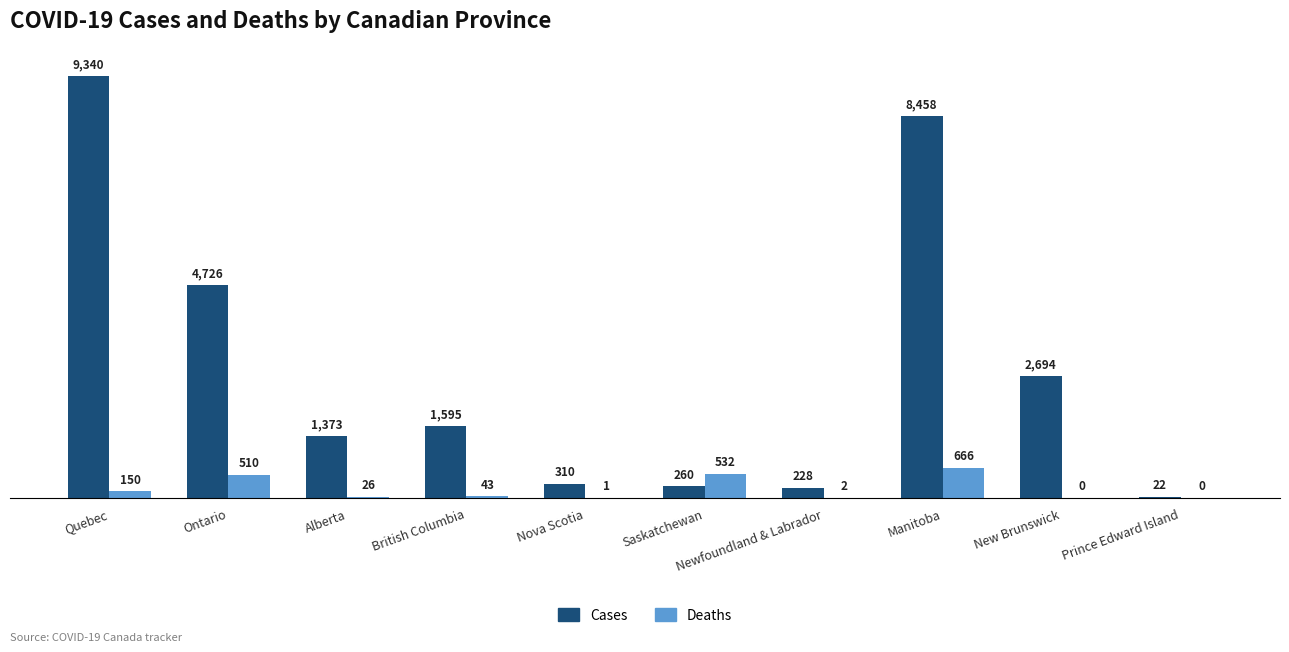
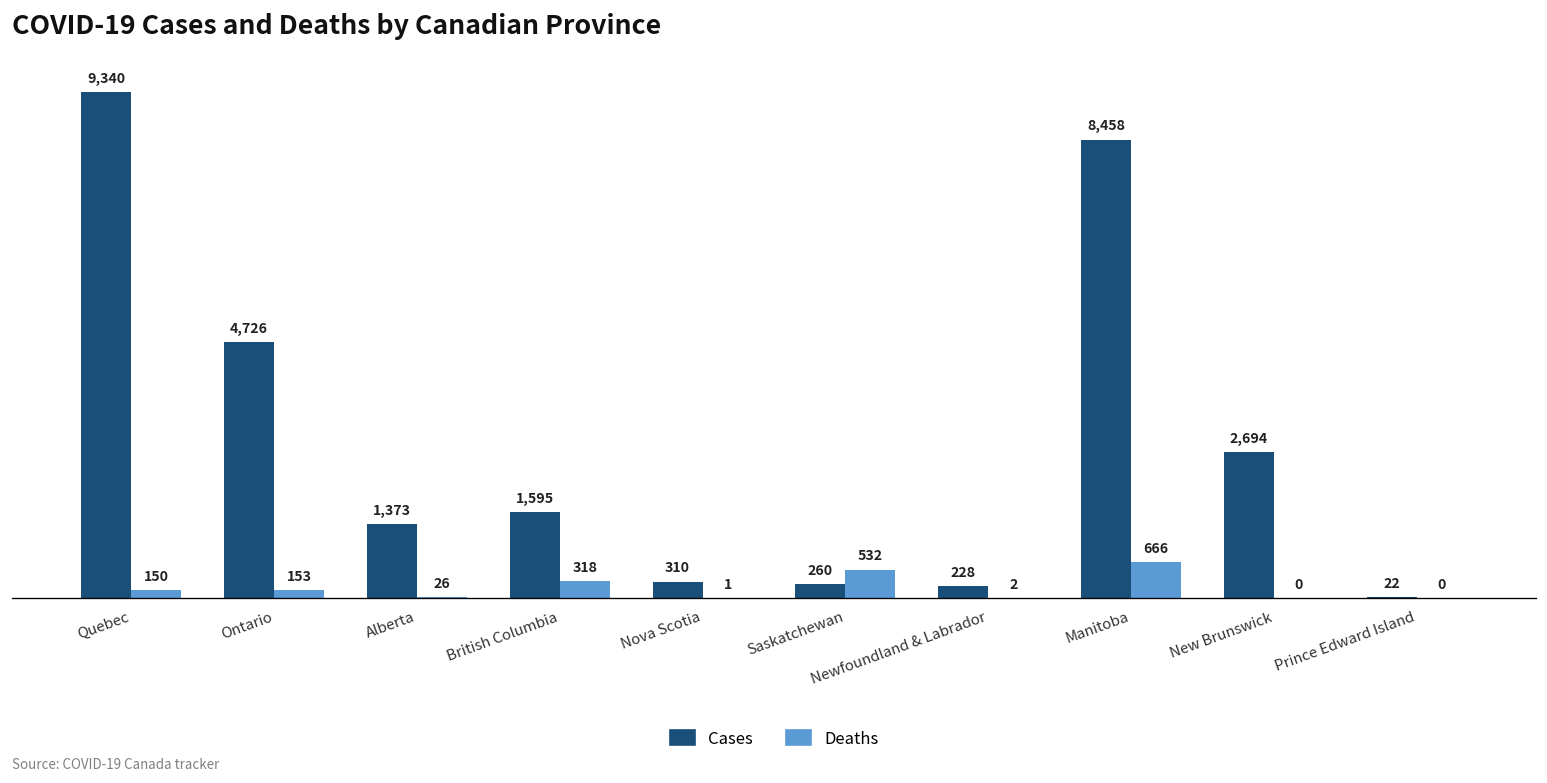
Deaths, Ontario: 510 -> 153
Deaths, British Columbia: 43 -> 318
